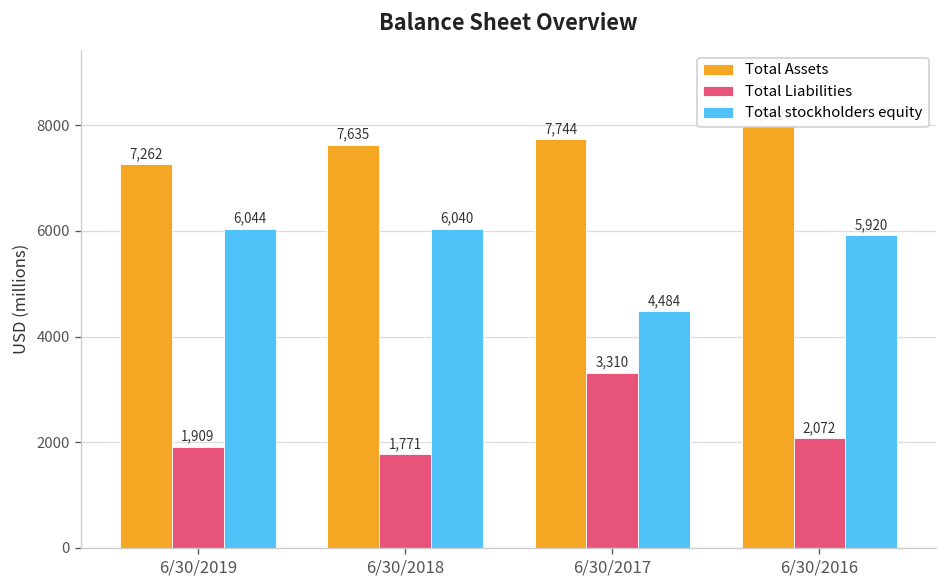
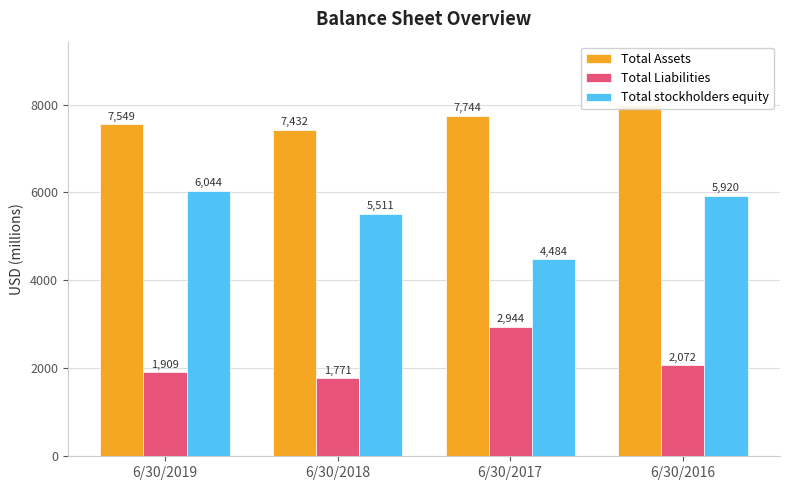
Total Assets, 6/30/2019: 7,262 -> 7,549
Total Assets, 6/30/2018: 7,635 -> 7,432
Total stockholders equity, 6/30/2018: 6,040 -> 5,511
Total Liabilities, 6/30/2017: 3,310 -> 2,944
